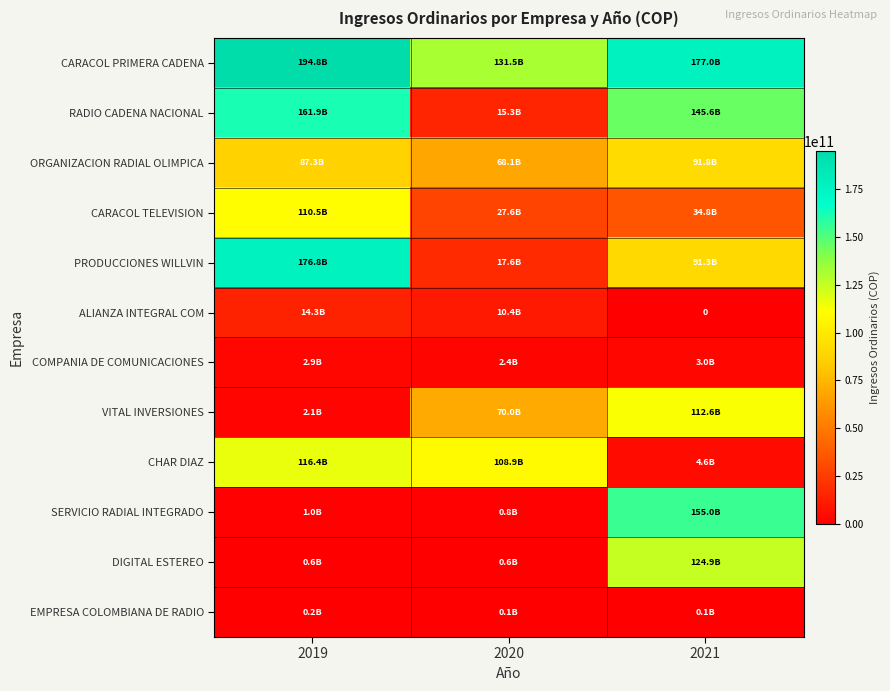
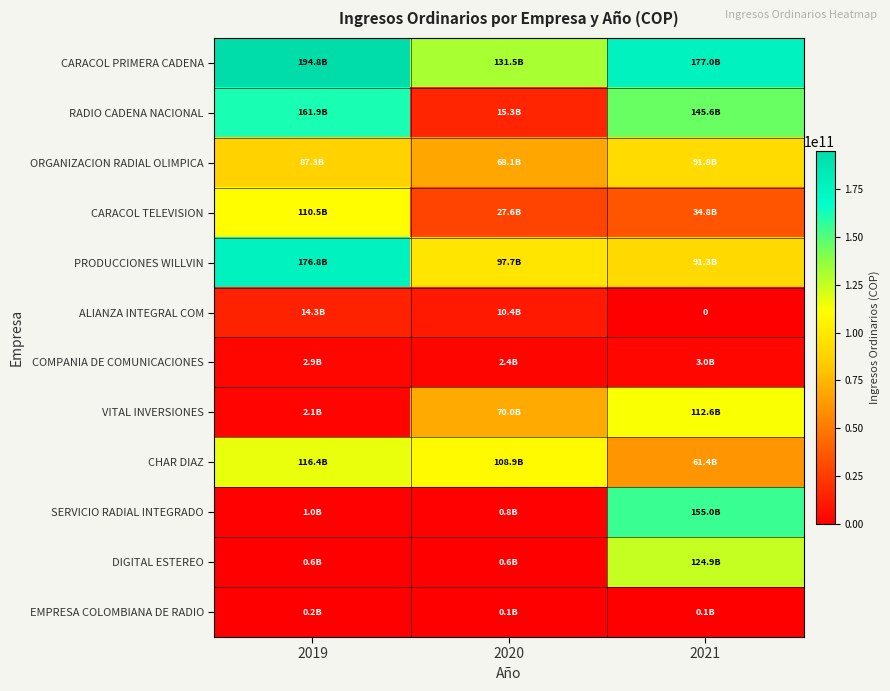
PRODUCCIONES WILLVIN, 2020: 17.6B -> 97.7B
CHAR DIAZ, 2021: 4.6B -> 61.4B
